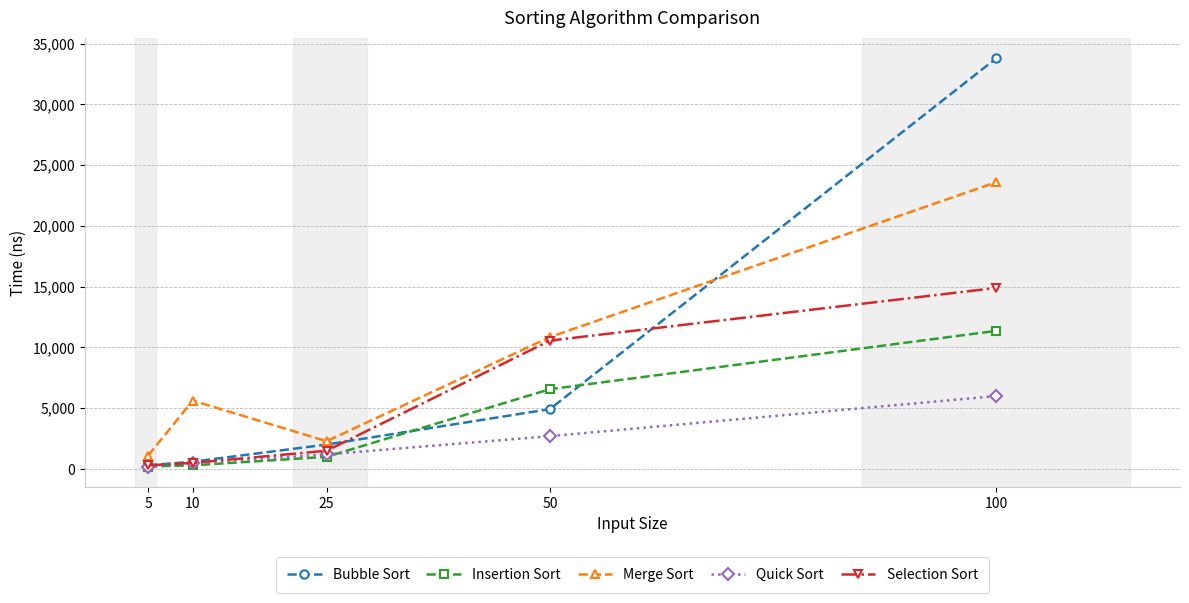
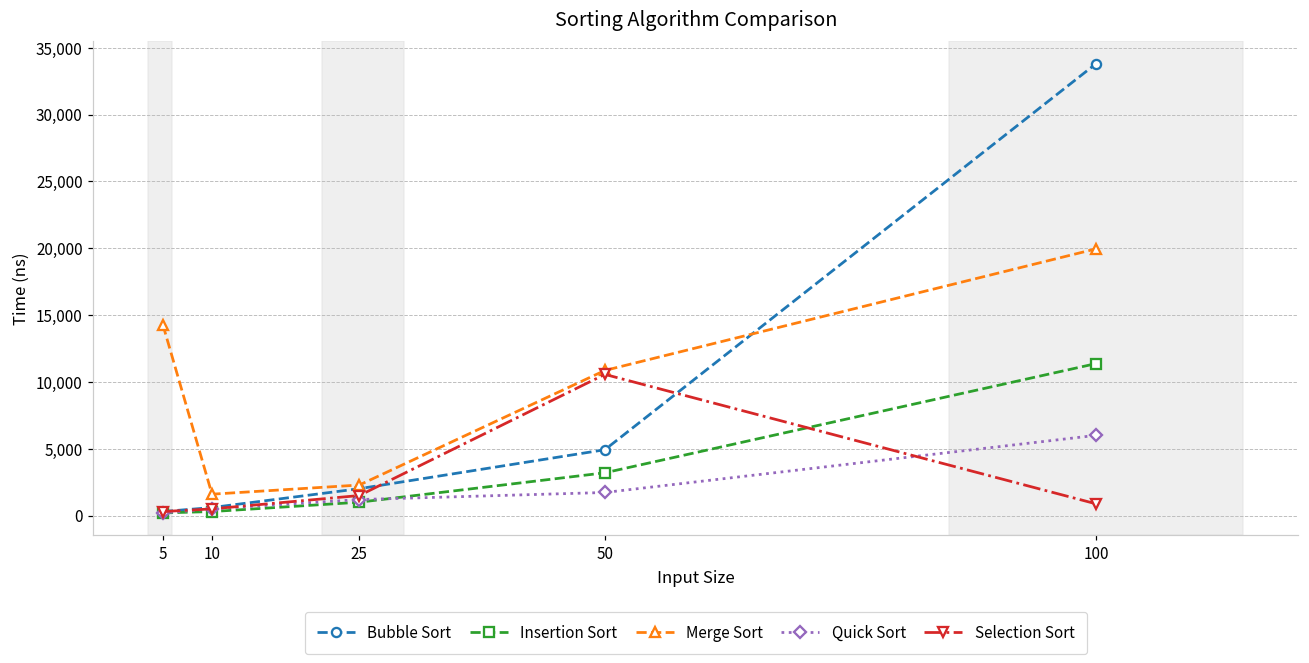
Merge Sort, 5: 1,100 -> 14,300
Merge Sort, 10: 5,600 -> 1,600
Insertion Sort, 50: 6,600 -> 3,200
Quick Sort, 50: 2,700 -> 1,700
Merge Sort, 100: 23,600 -> 20,000
Selection Sort, 100: 14,900 -> 900
